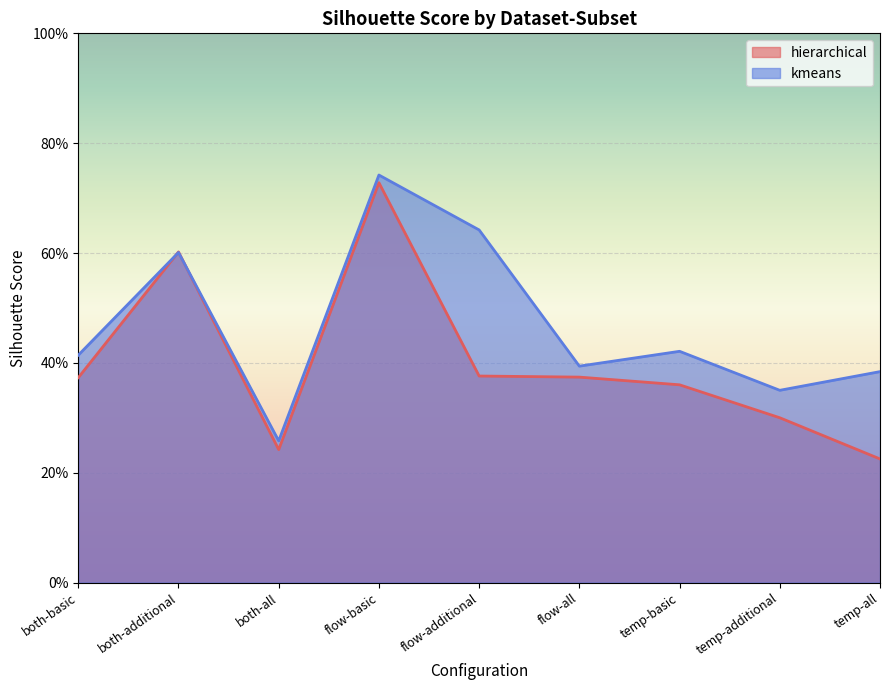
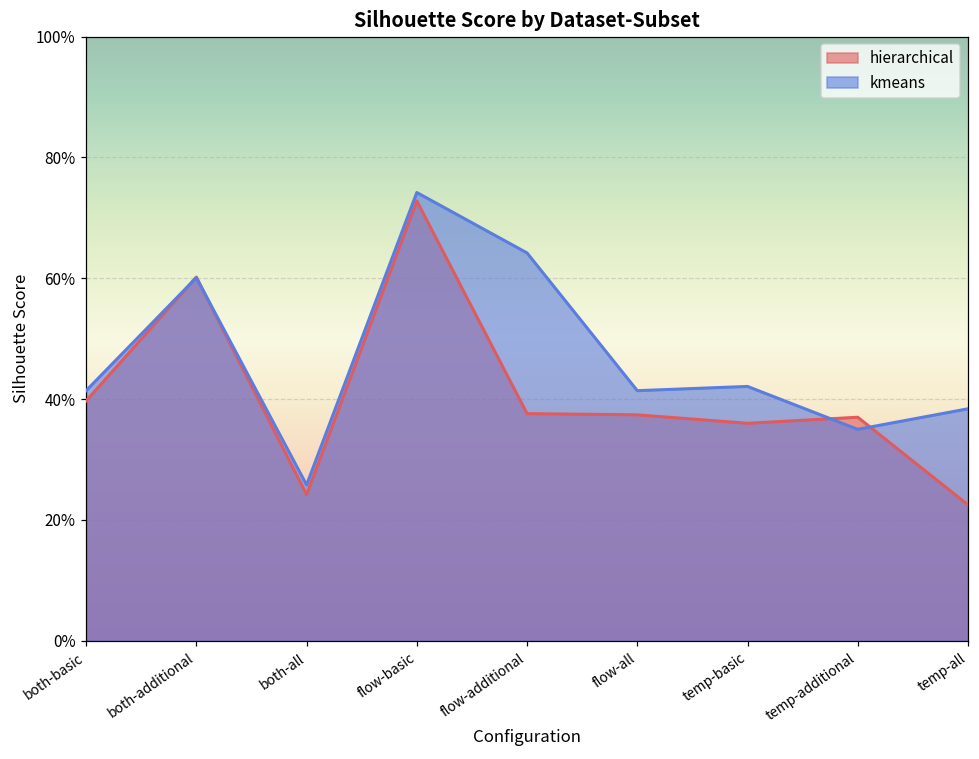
hierarchical, both-basic: 37% -> 40%
kmeans, flow-all: 39% -> 41%
hierarchical, temp-additional: 30% -> 37%
